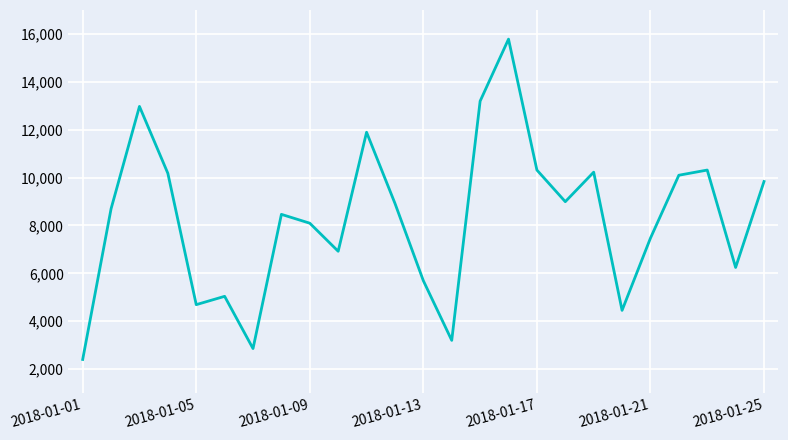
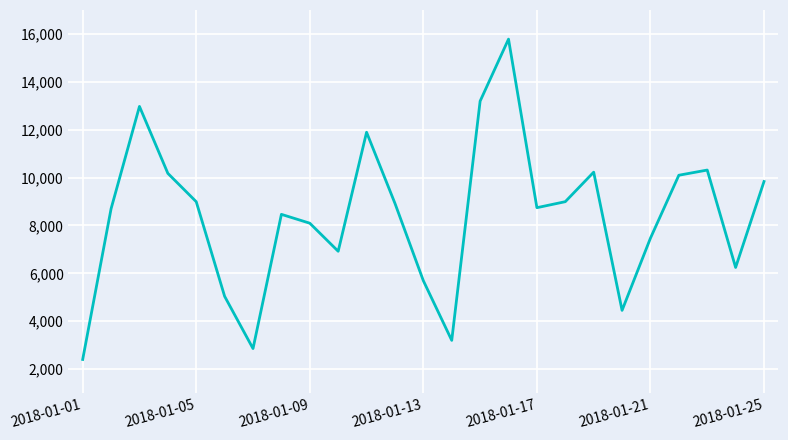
2018-01-05: 4,700 -> 9,000
2018-01-17: 10,300 -> 8,700
